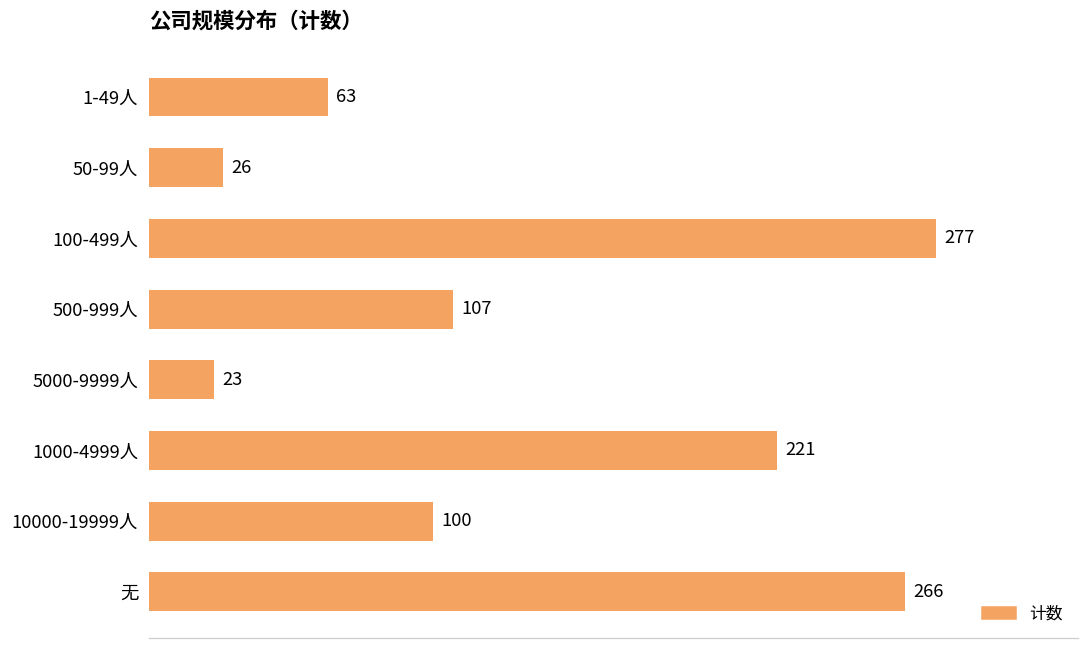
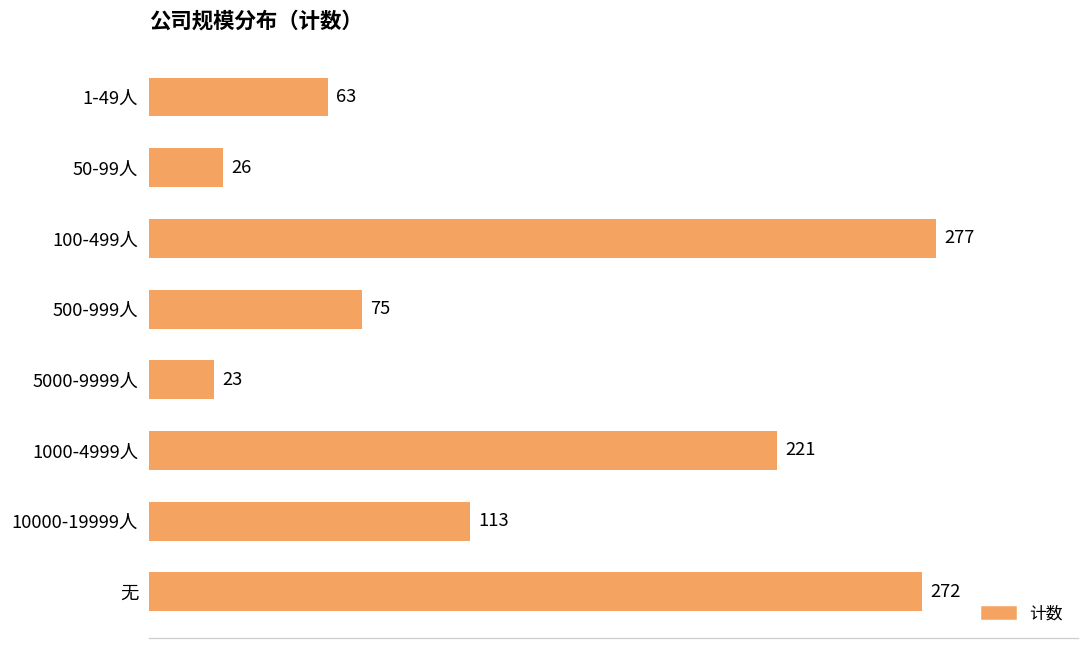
500-999人: 107 -> 75
10000-19999人: 100 -> 113
无: 266 -> 272
